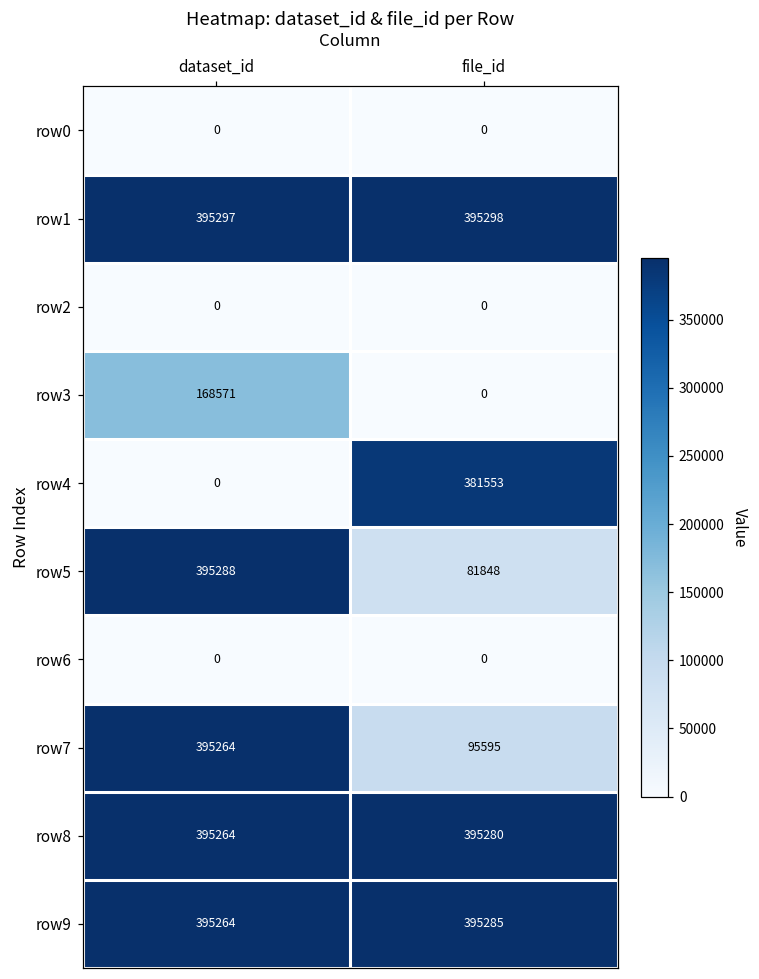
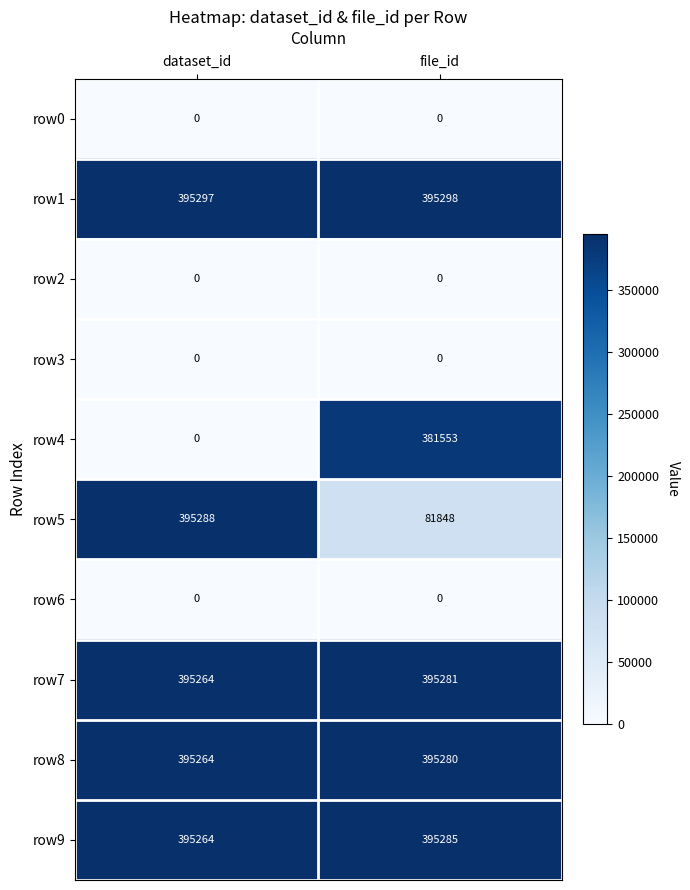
row3, dataset_id: 168571 -> 0
row7, file_id: 95595 -> 395281
